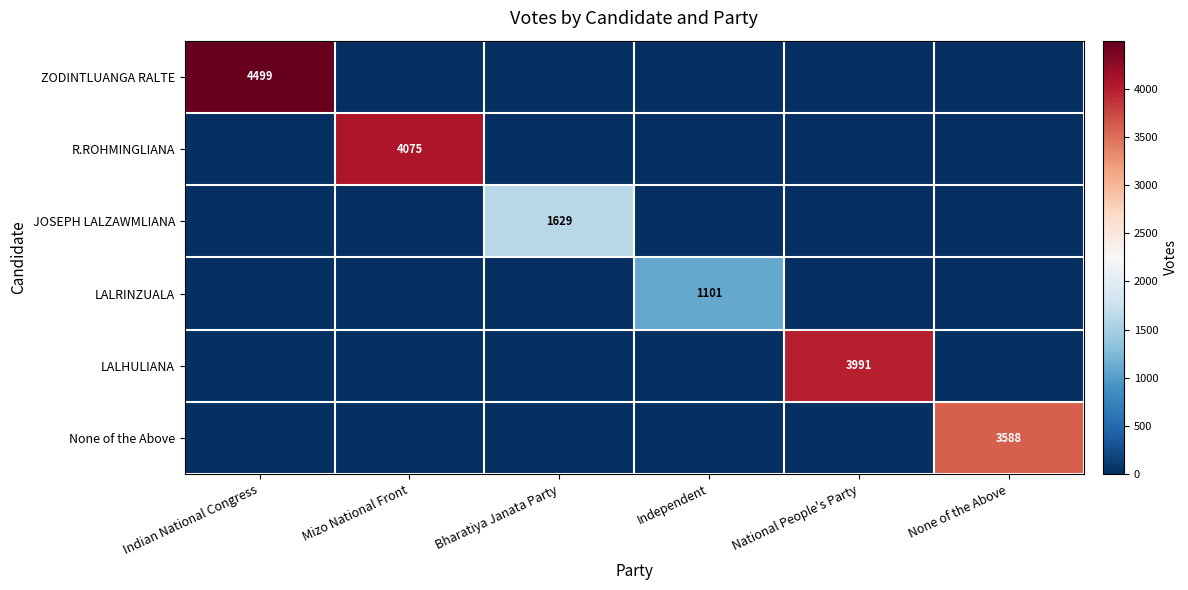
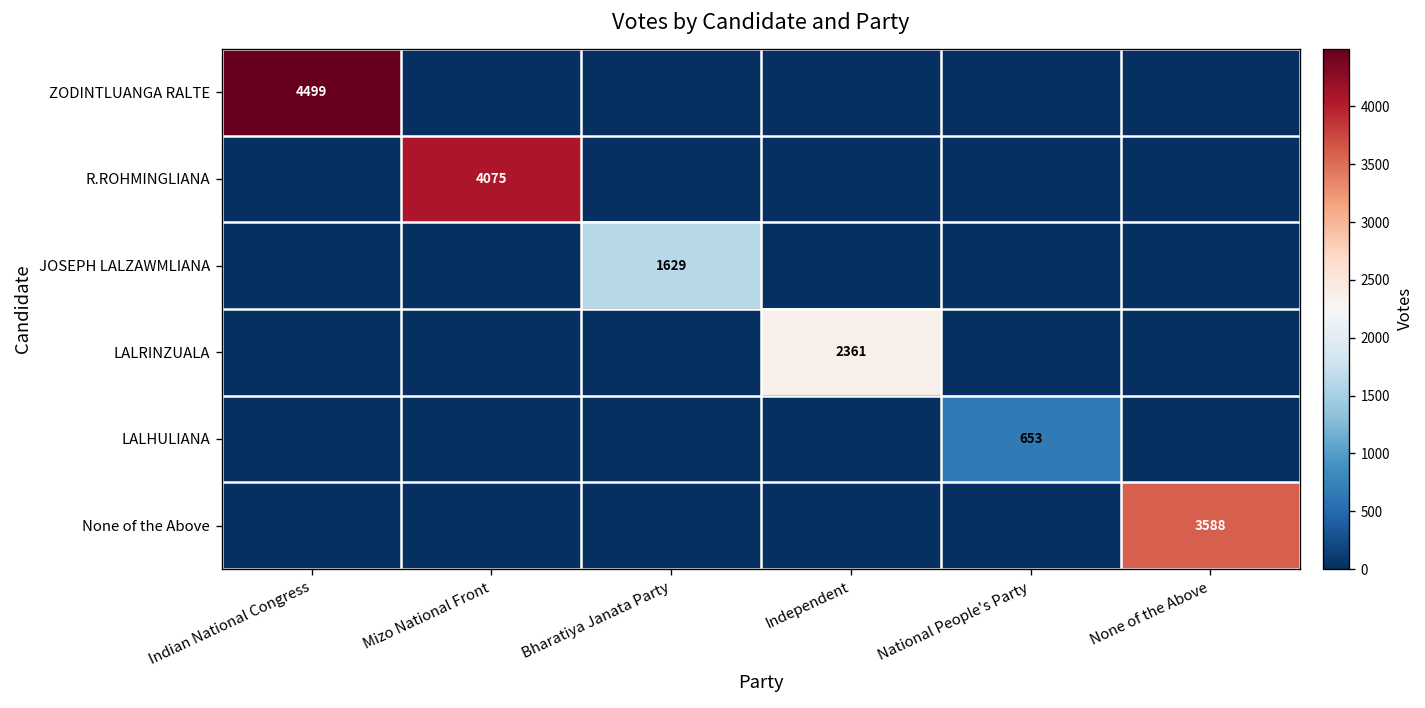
LALRINZUALA, Independent: 1101 -> 2361
LALHULIANA, National People's Party: 3991 -> 653
